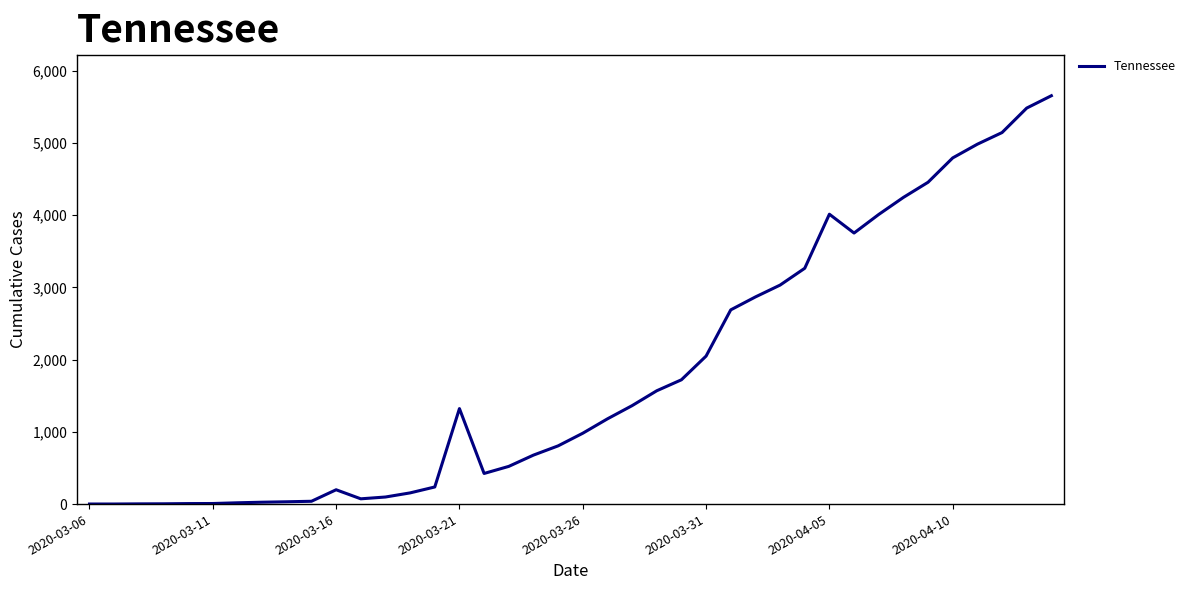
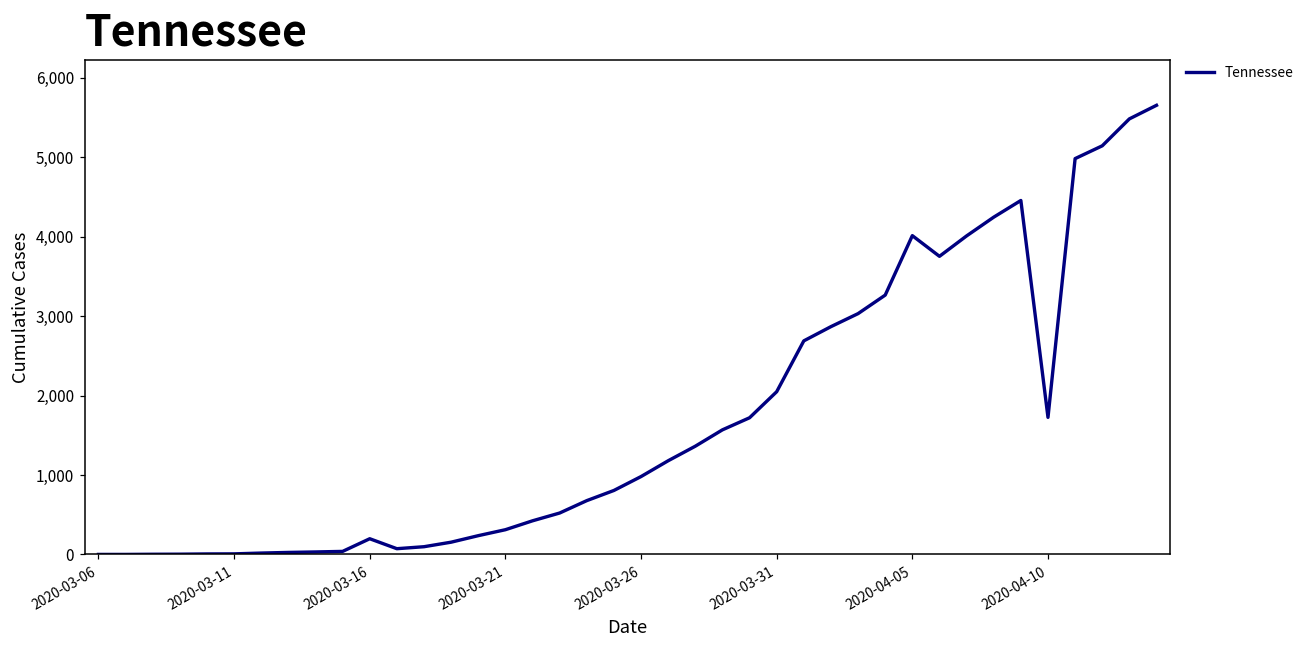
2020-03-21: 1,300 -> 300
2020-04-10: 4,800 -> 1,700
